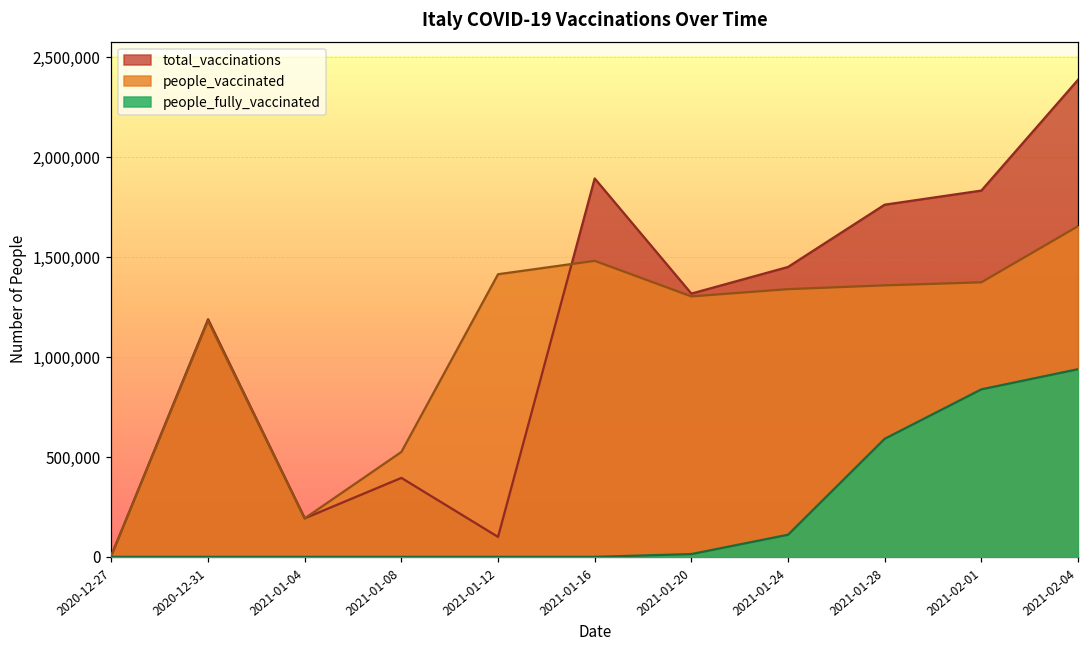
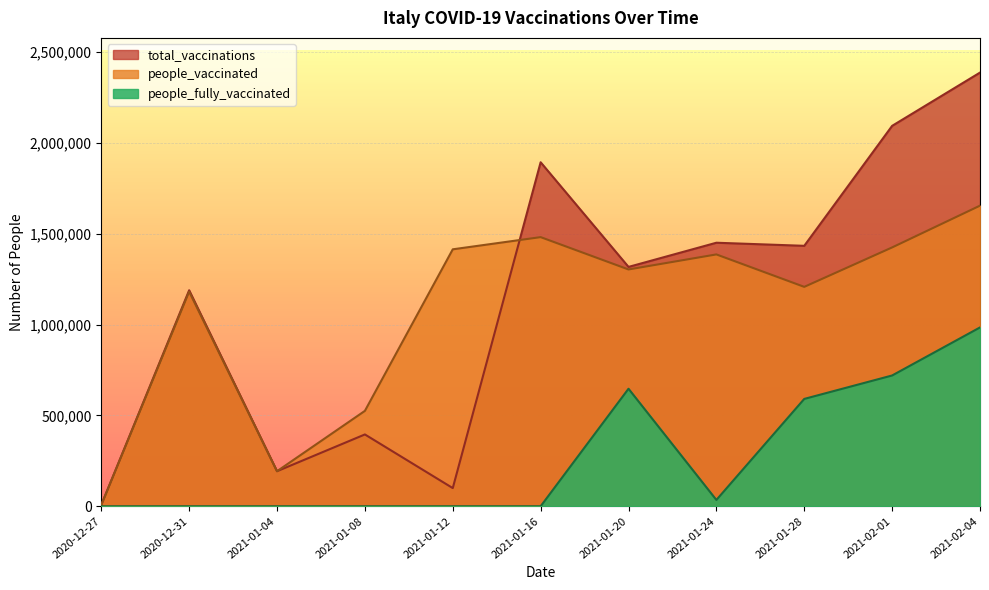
people_fully_vaccinated, 2021-01-20: 10,000 -> 650,000
people_vaccinated, 2021-01-24: 1,340,000 -> 1,390,000
people_fully_vaccinated, 2021-01-24: 110,000 -> 30,000
total_vaccinations, 2021-01-28: 1,760,000 -> 1,430,000
people_vaccinated, 2021-01-28: 1,360,000 -> 1,210,000
total_vaccinations, 2021-02-01: 1,830,000 -> 2,090,000
people_vaccinated, 2021-02-01: 1,370,000 -> 1,430,000
people_fully_vaccinated, 2021-02-01: 840,000 -> 720,000
people_fully_vaccinated, 2021-02-04: 940,000 -> 980,000
